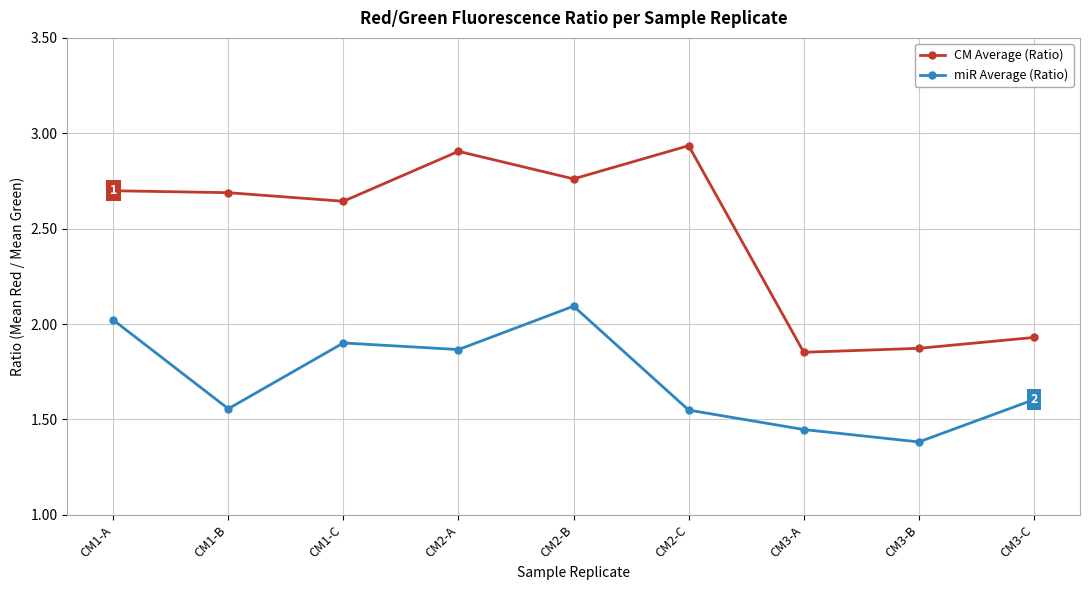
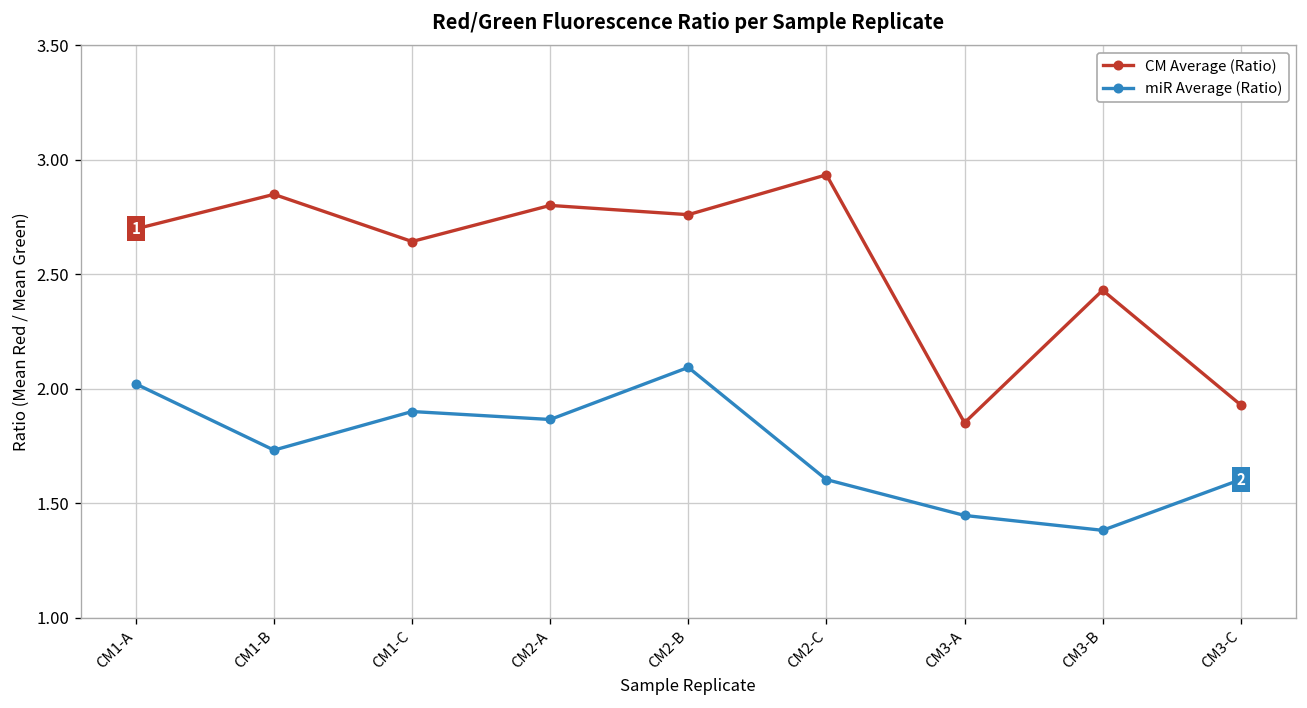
CM Average (Ratio), CM1-B: 2.69 -> 2.85
miR Average (Ratio), CM1-B: 1.56 -> 1.73
CM Average (Ratio), CM2-A: 2.91 -> 2.80
miR Average (Ratio), CM2-C: 1.55 -> 1.60
CM Average (Ratio), CM3-B: 1.87 -> 2.43
